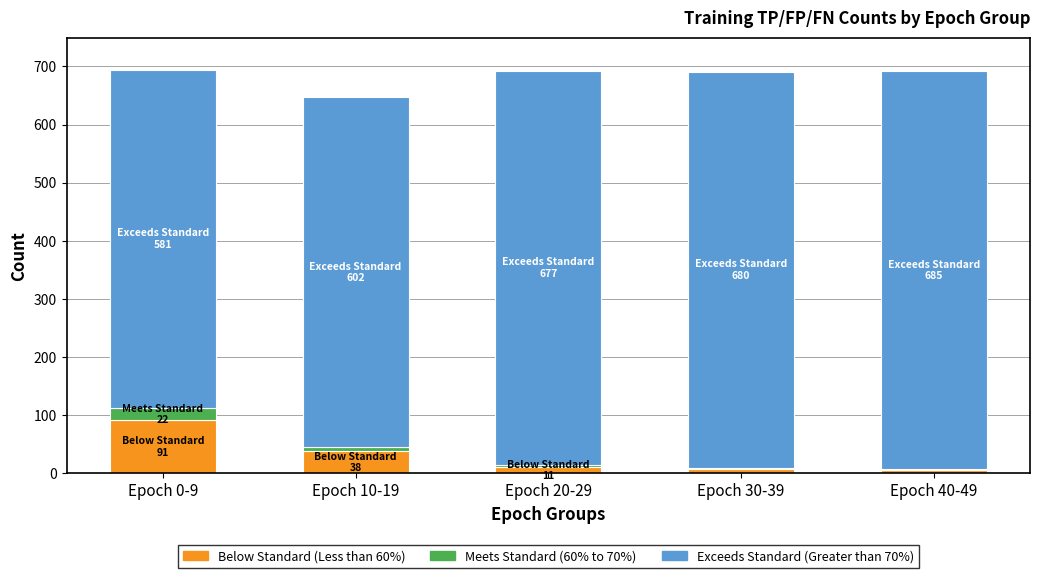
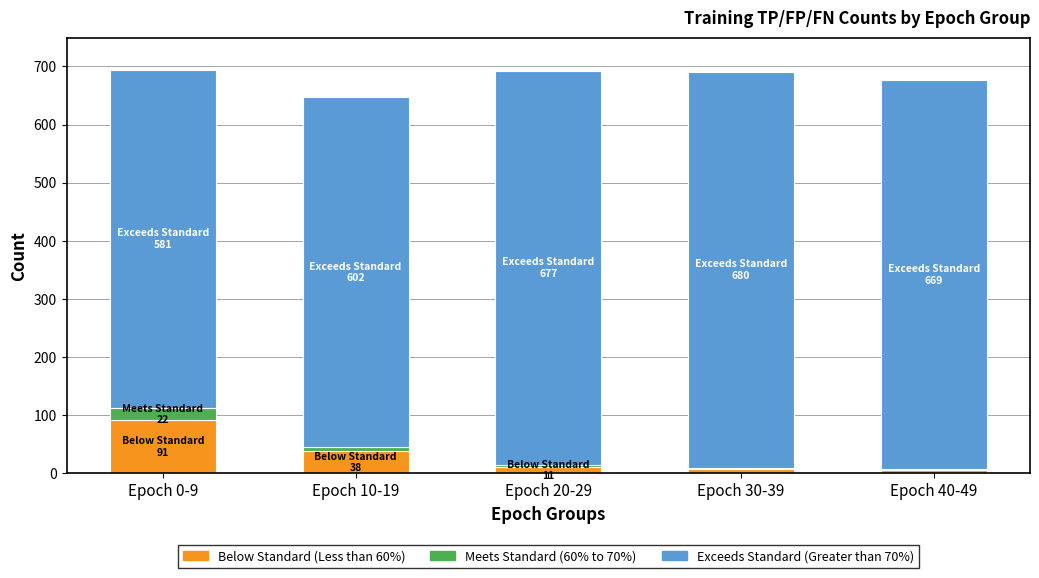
Exceeds Standard (Greater than 70%), Epoch 40-49: 685 -> 669
